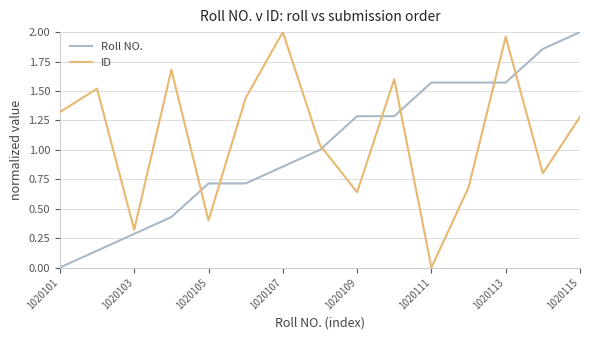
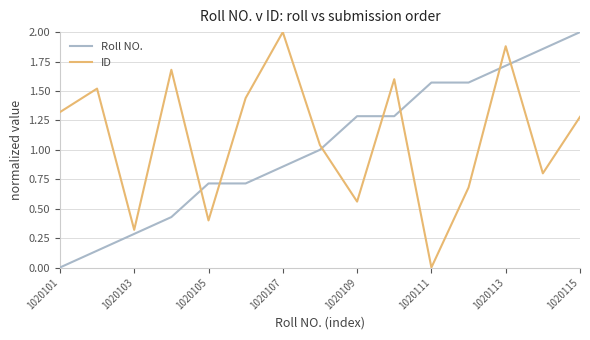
ID, 1020109: 0.64 -> 0.56
Roll NO., 1020113: 1.57 -> 1.71
ID, 1020113: 1.96 -> 1.88
